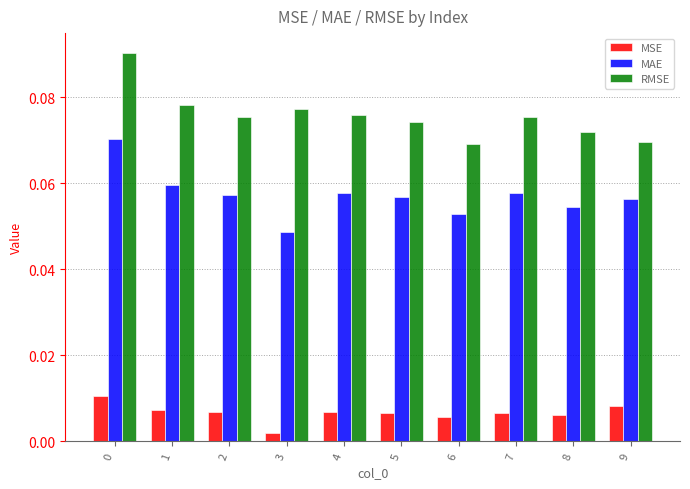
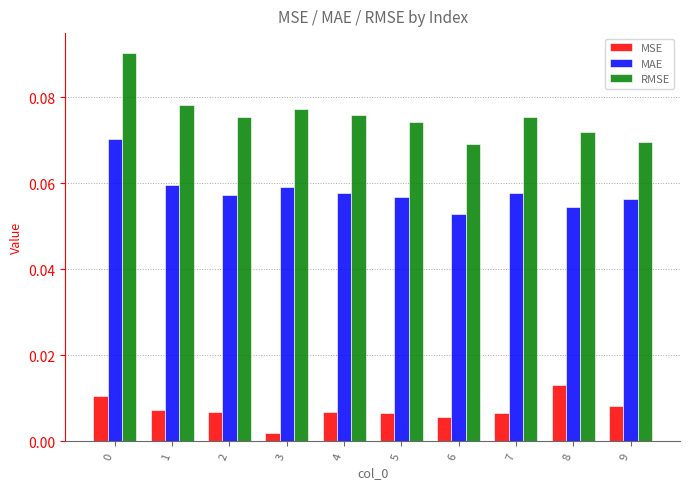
MAE, 3: 0.049 -> 0.059
MSE, 8: 0.006 -> 0.013
